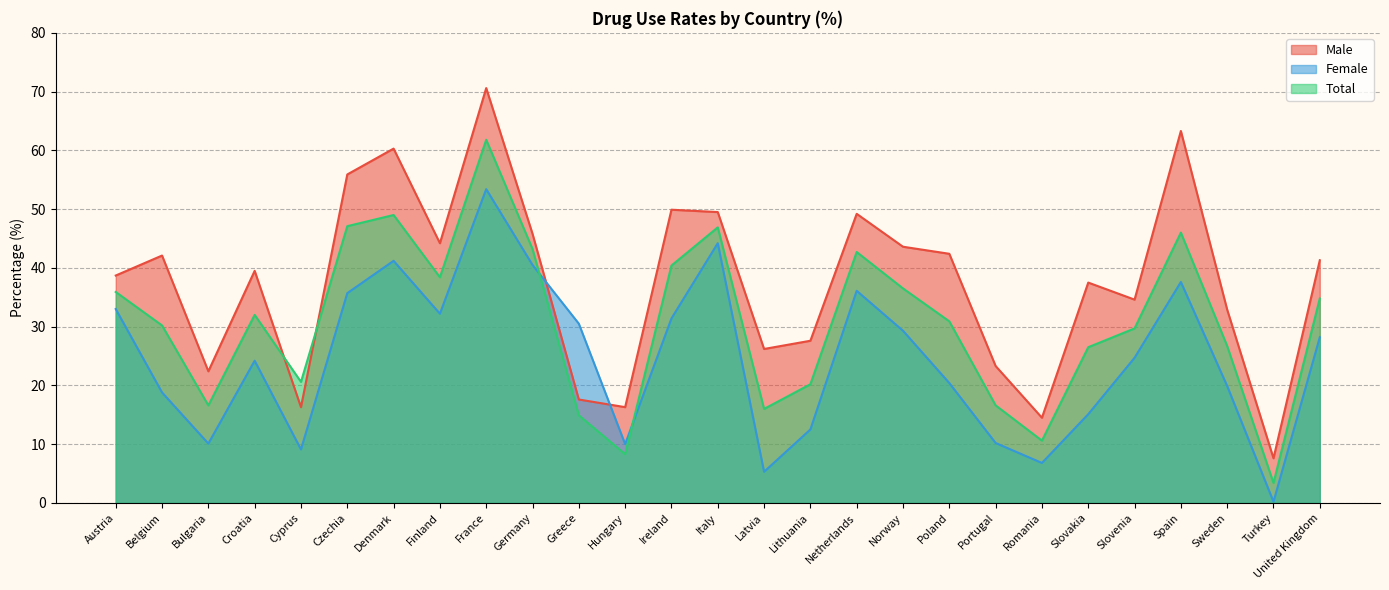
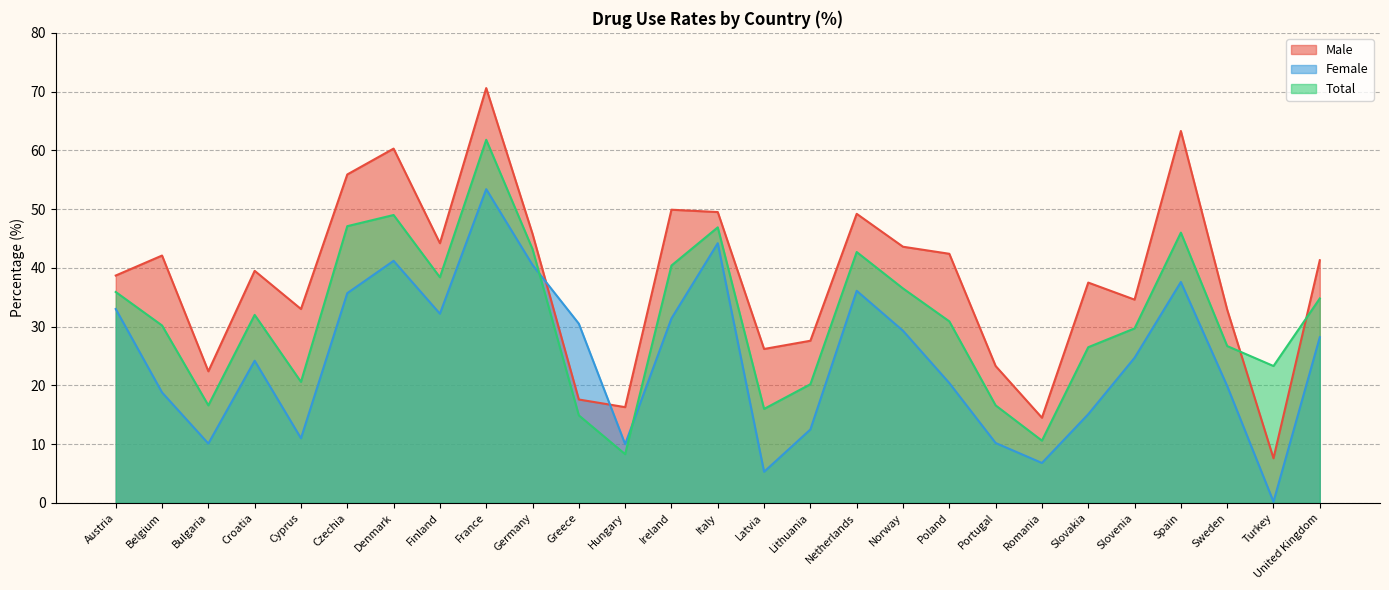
Male, Cyprus: 16 -> 33
Female, Cyprus: 9 -> 11
Total, Turkey: 3 -> 23
